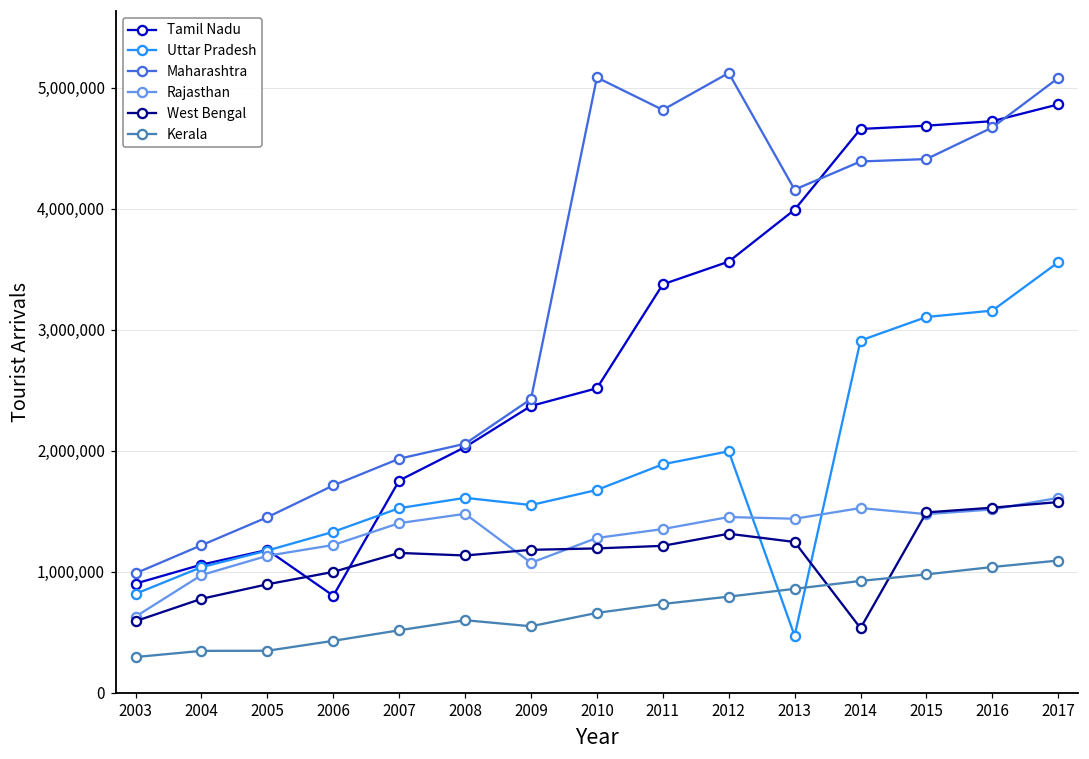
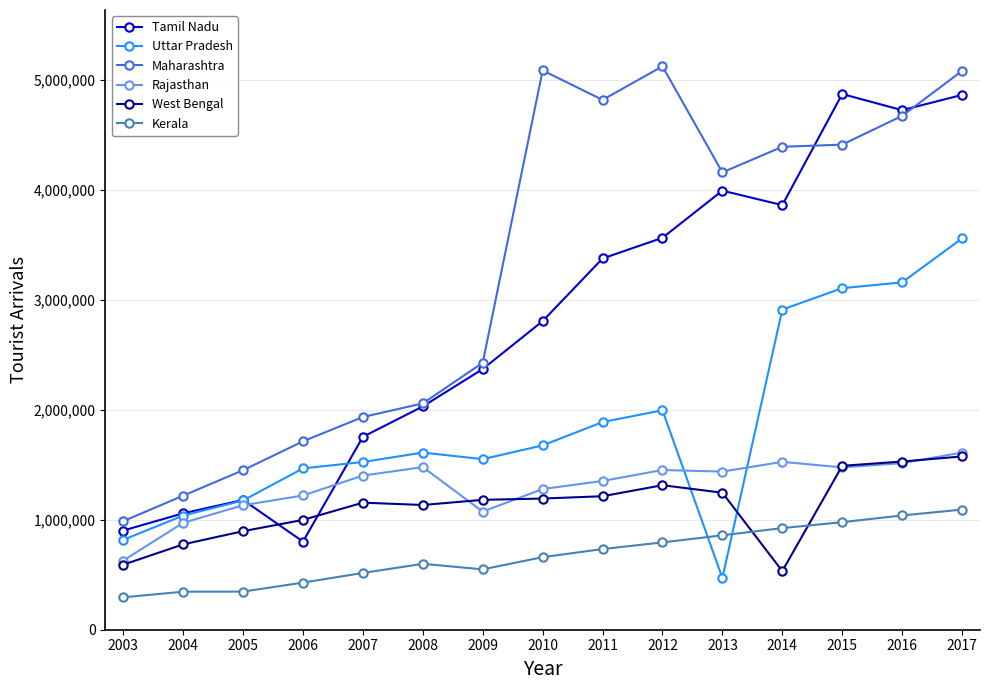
Uttar Pradesh, 2006: 1,330,000 -> 1,470,000
Tamil Nadu, 2010: 2,520,000 -> 2,800,000
Tamil Nadu, 2014: 4,660,000 -> 3,860,000
Tamil Nadu, 2015: 4,680,000 -> 4,870,000
